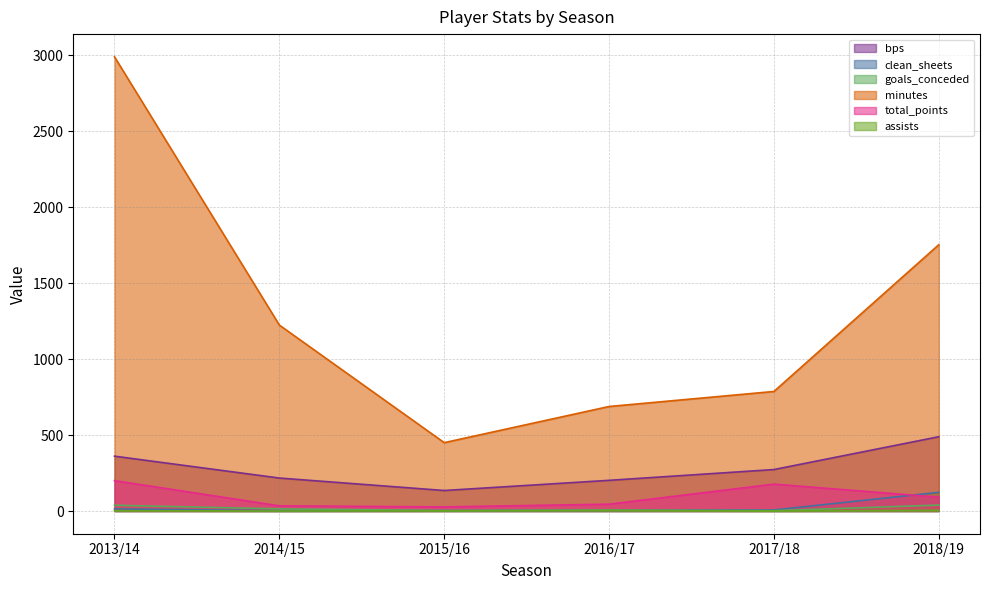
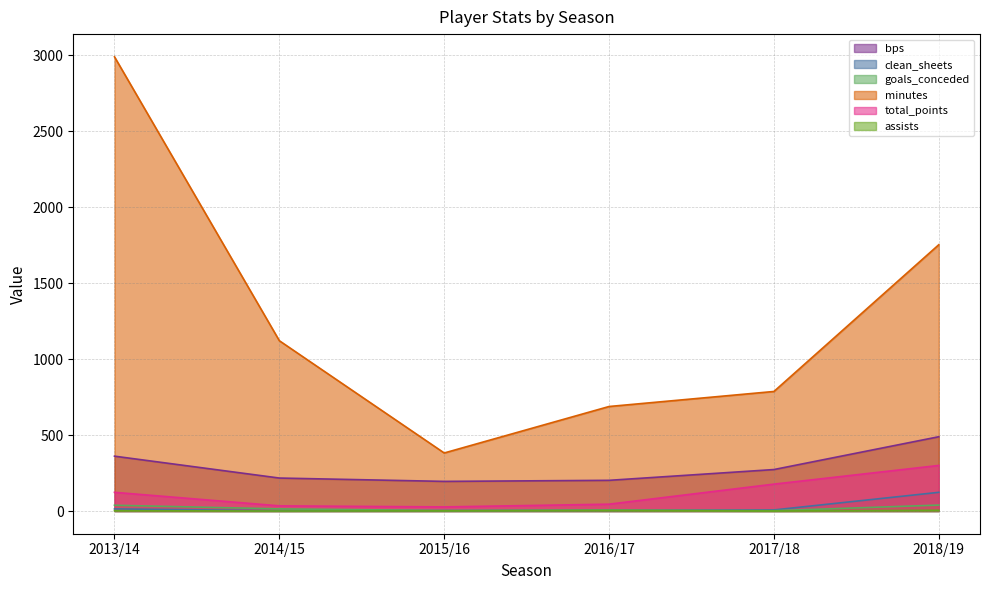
total_points, 2013/14: 200 -> 120
minutes, 2014/15: 1220 -> 1120
bps, 2015/16: 140 -> 200
minutes, 2015/16: 450 -> 380
total_points, 2018/19: 90 -> 300
